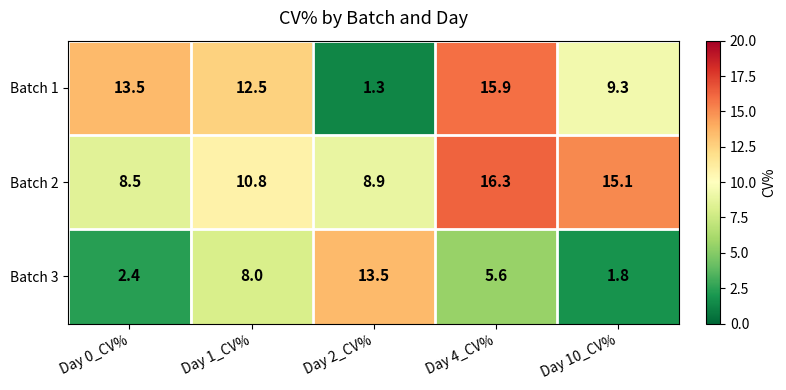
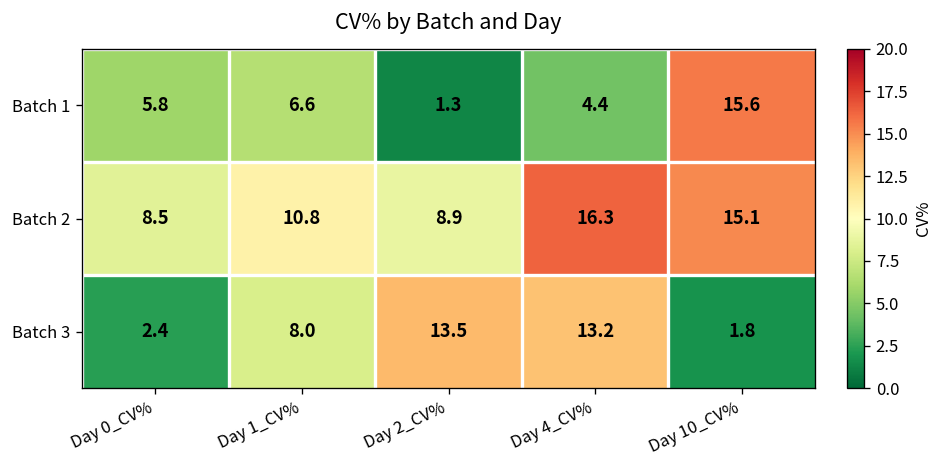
Batch 1, Day 0_CV%: 13.5 -> 5.8
Batch 1, Day 1_CV%: 12.5 -> 6.6
Batch 1, Day 4_CV%: 15.9 -> 4.4
Batch 1, Day 10_CV%: 9.3 -> 15.6
Batch 3, Day 4_CV%: 5.6 -> 13.2
